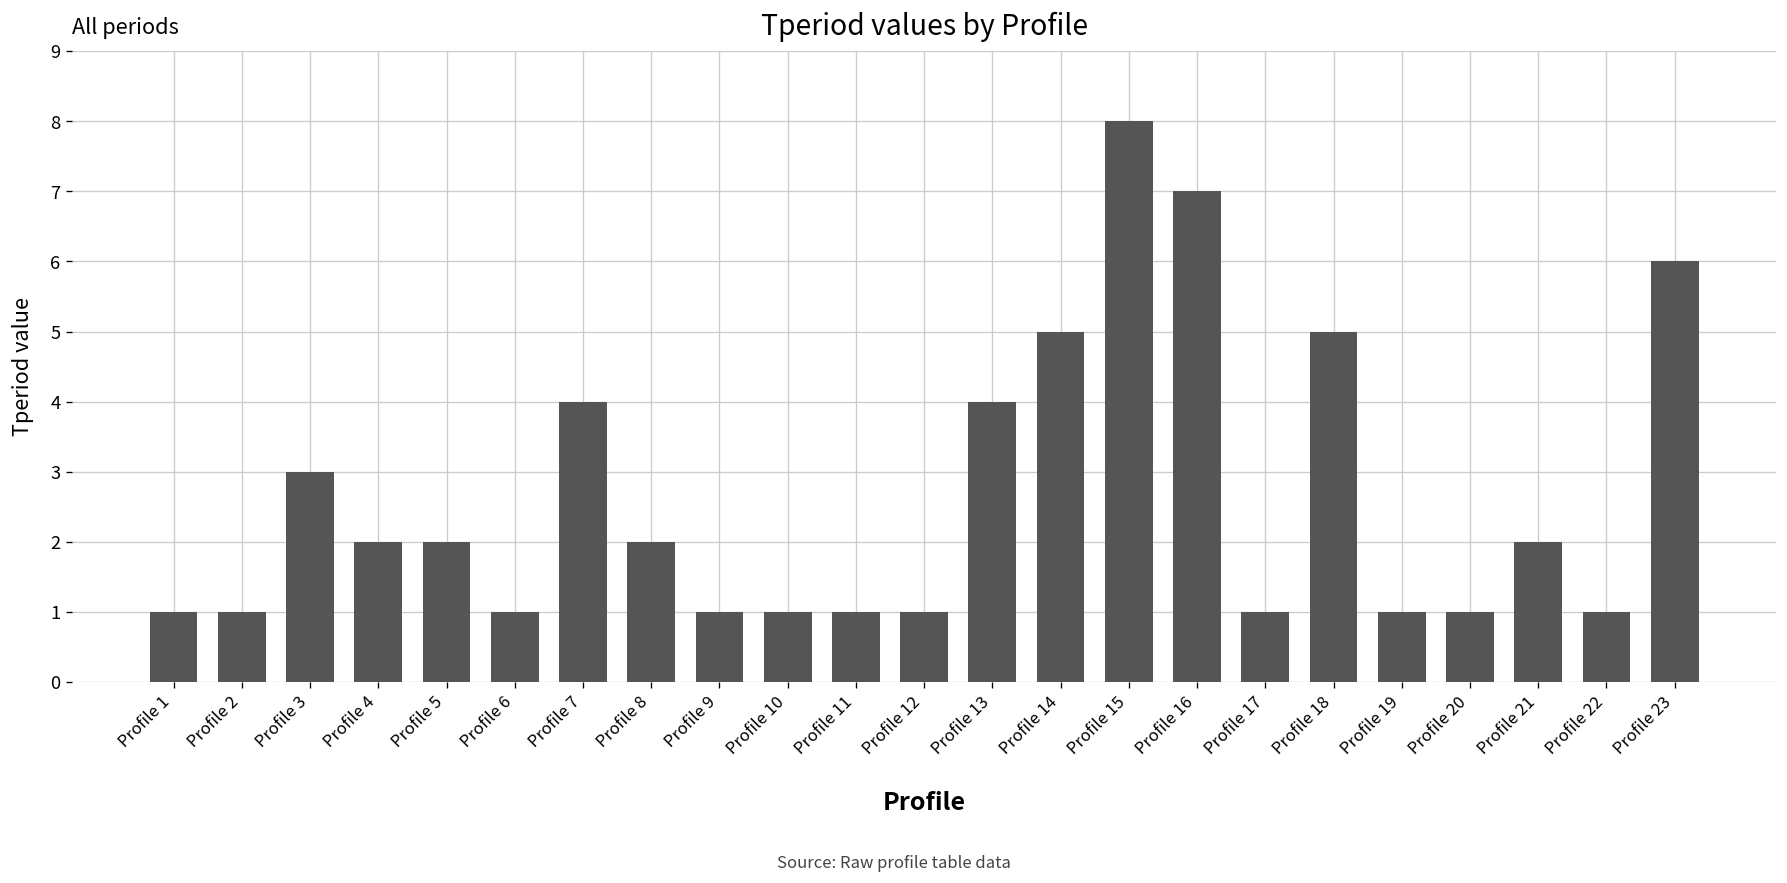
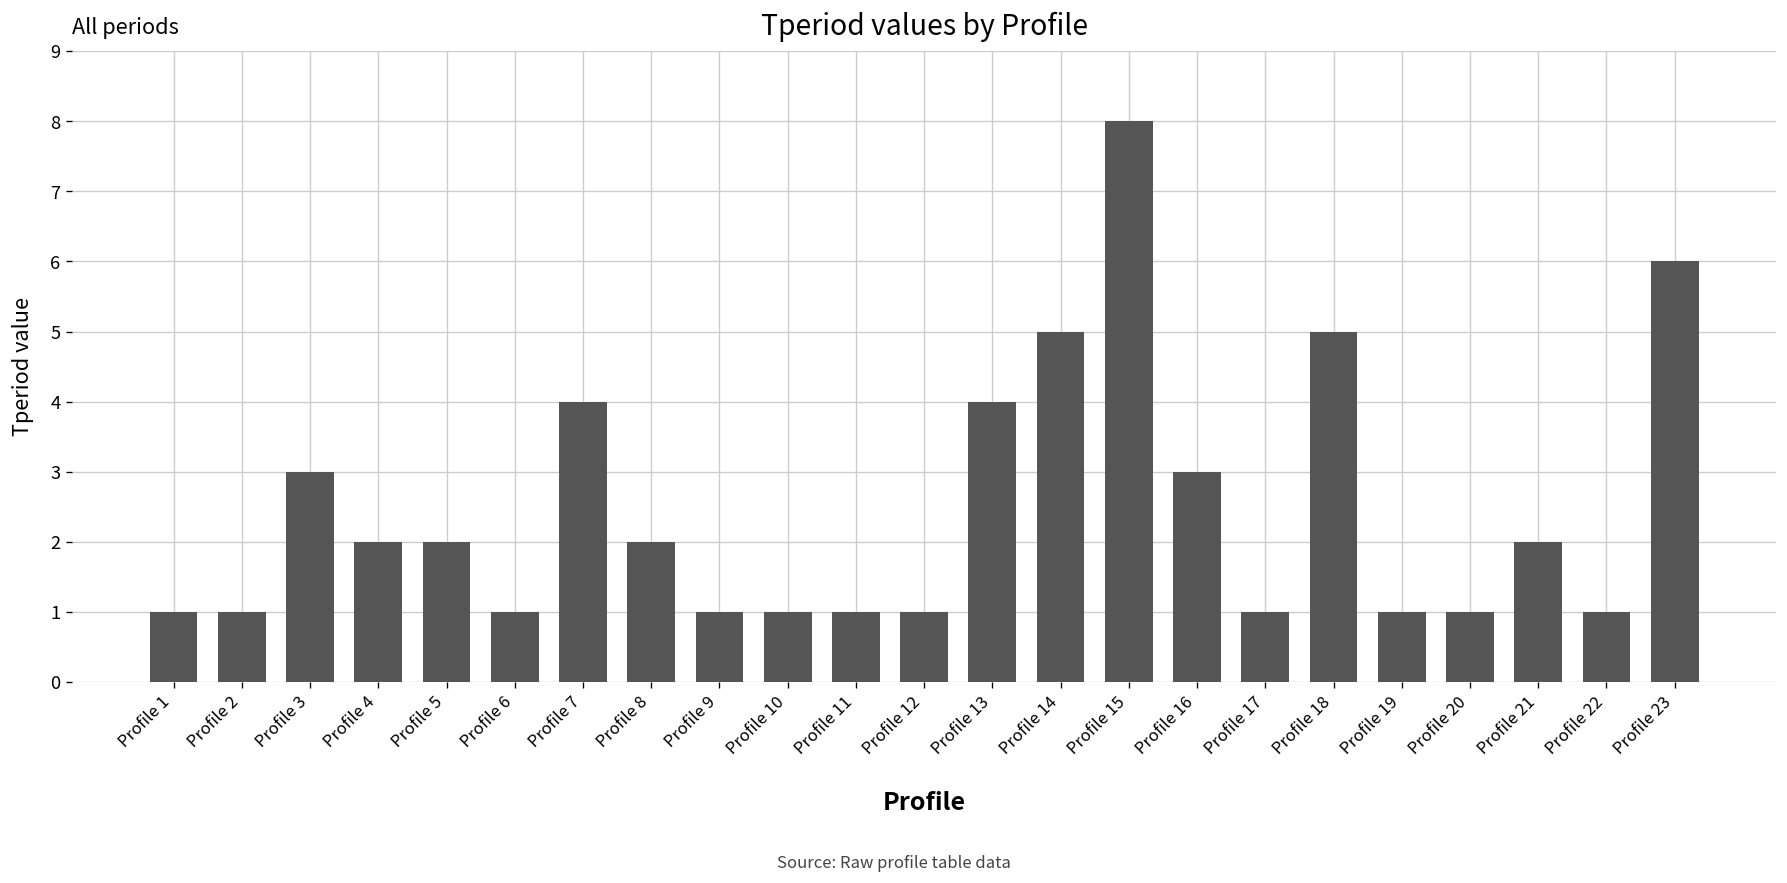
Profile 16: 7 -> 3
